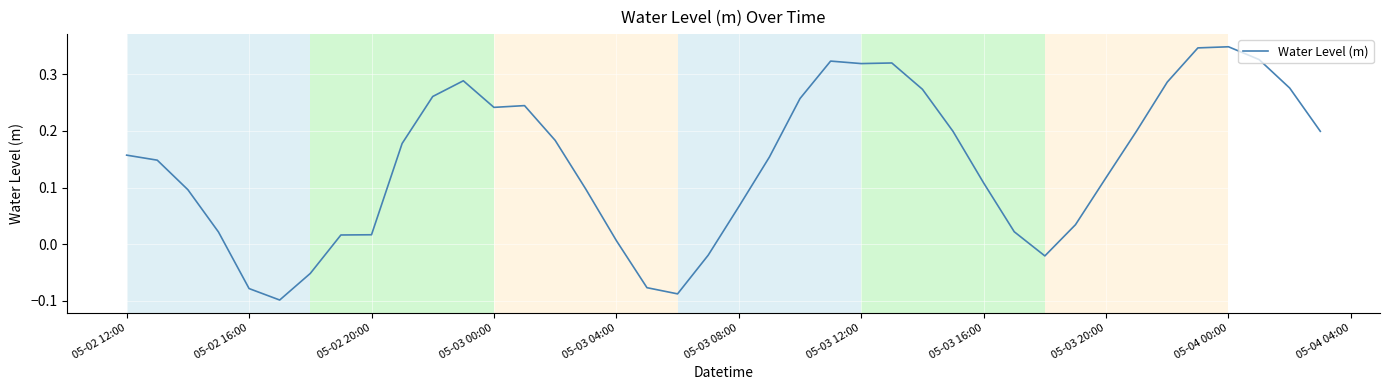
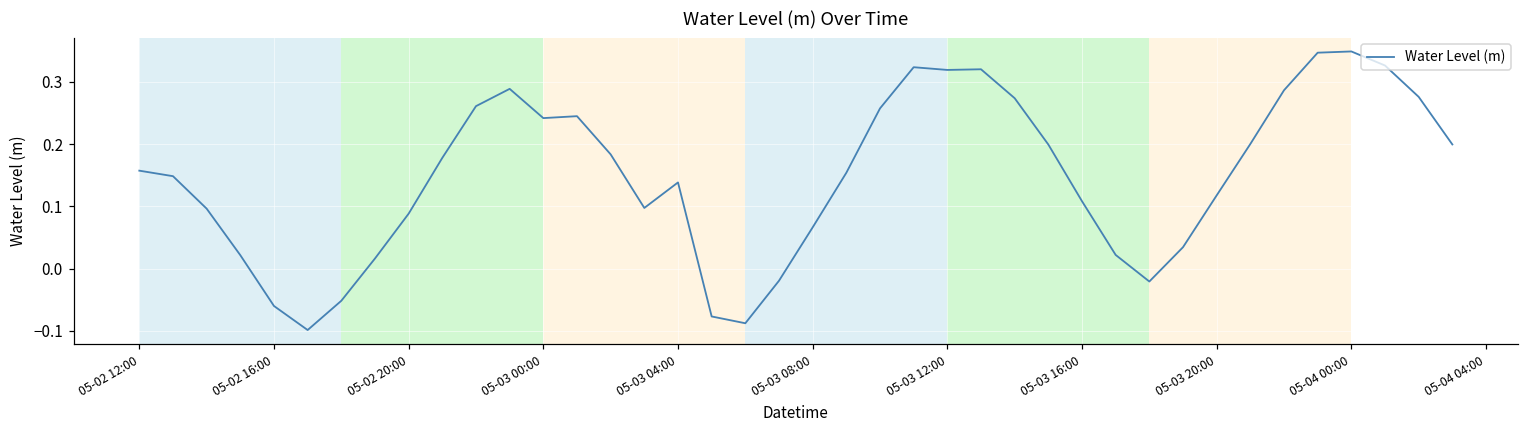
05-02 16:00: -0.08 -> -0.06
05-02 20:00: 0.02 -> 0.09
05-03 04:00: 0.01 -> 0.14
